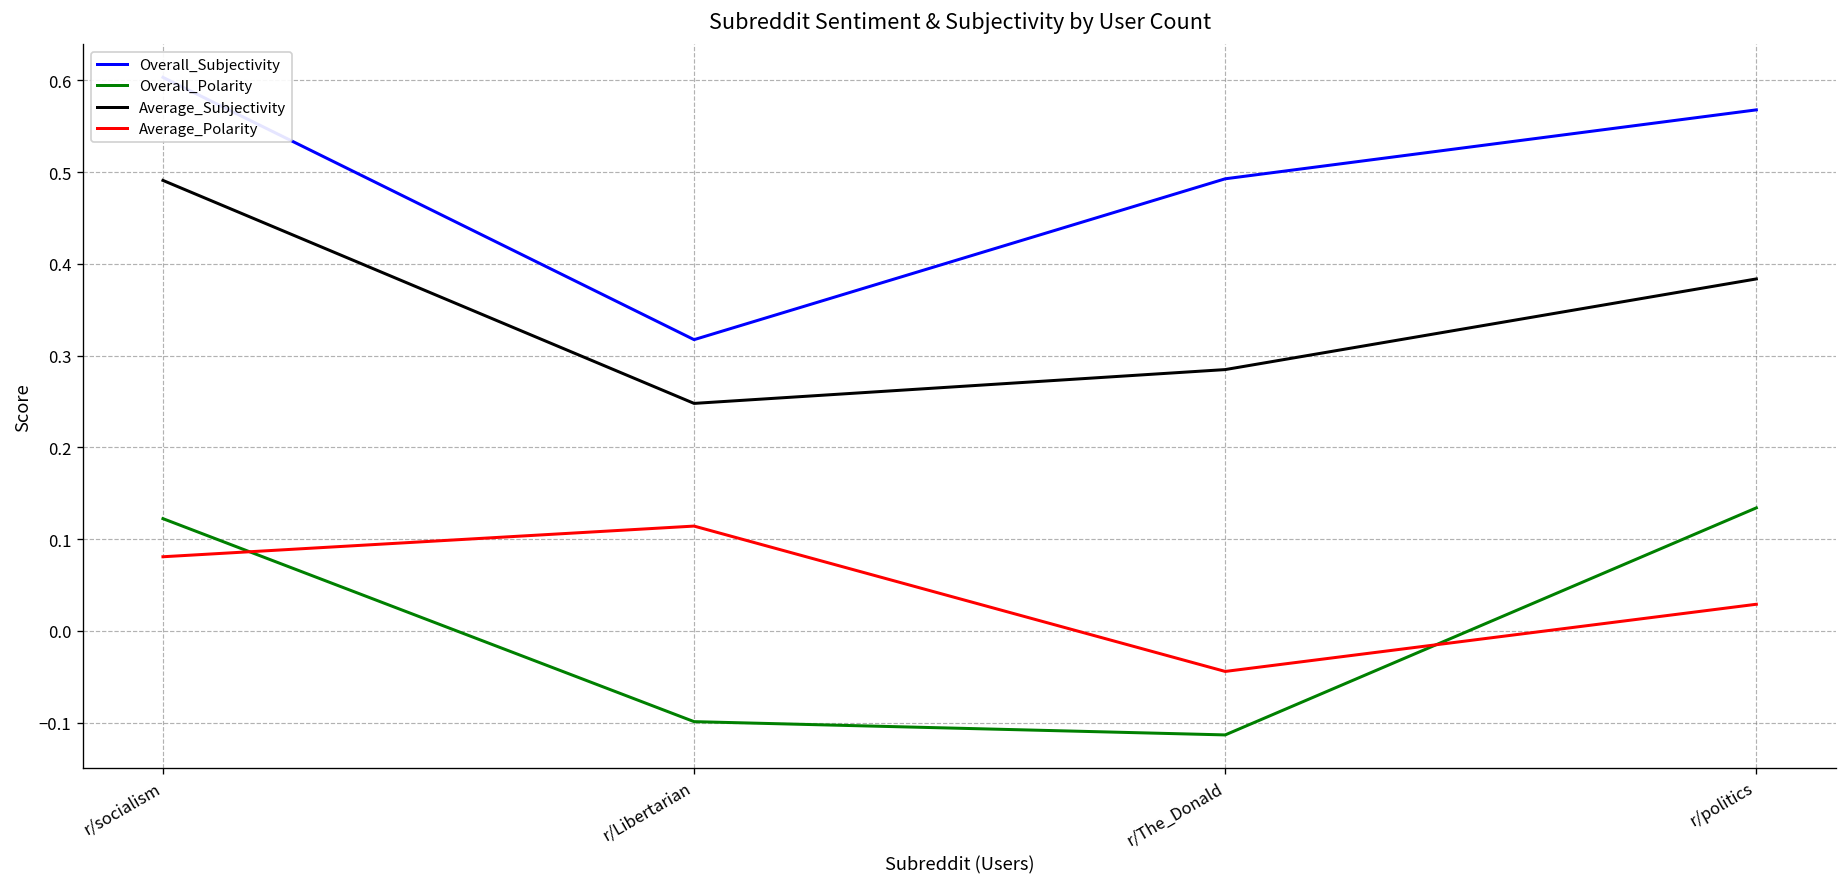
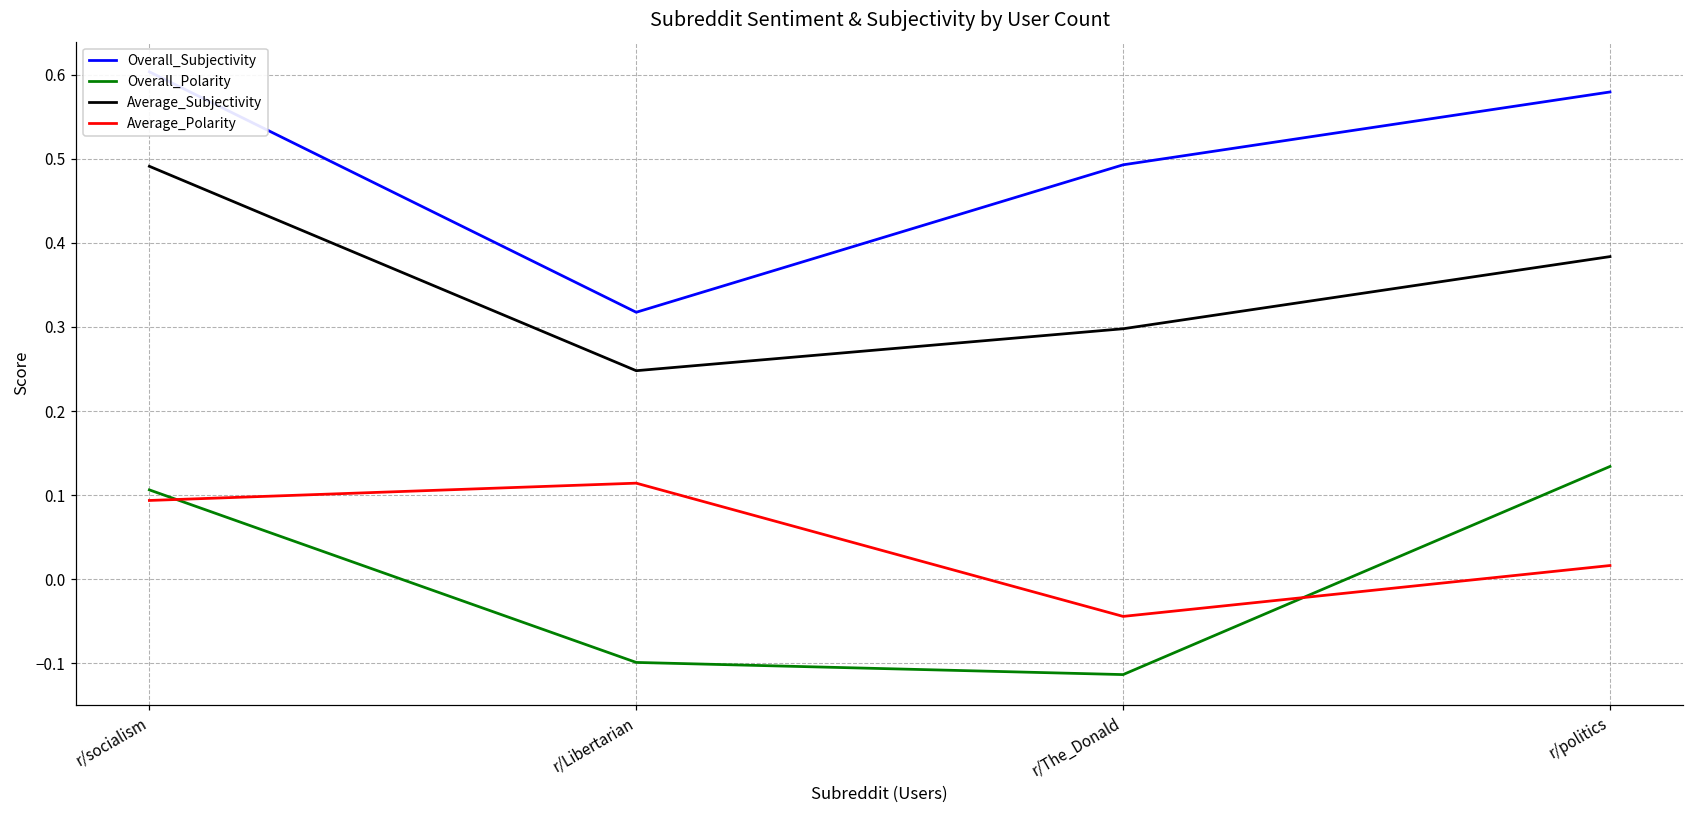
Overall_Polarity, r/socialism: 0.12 -> 0.11
Average_Polarity, r/socialism: 0.08 -> 0.09
Average_Subjectivity, r/The_Donald: 0.28 -> 0.30
Overall_Subjectivity, r/politics: 0.57 -> 0.58
Average_Polarity, r/politics: 0.03 -> 0.02
